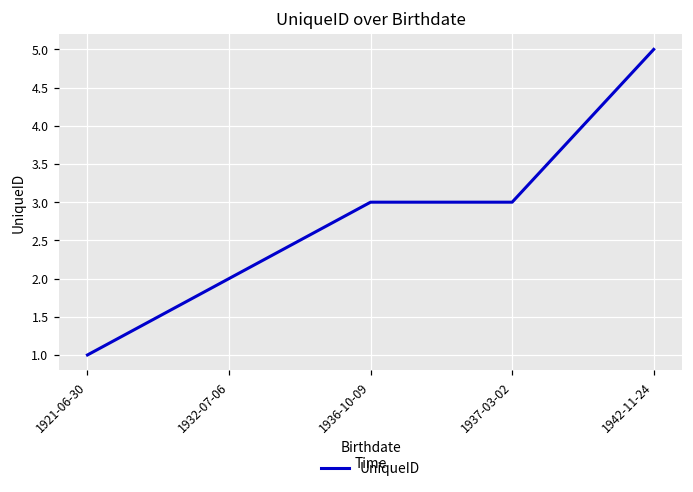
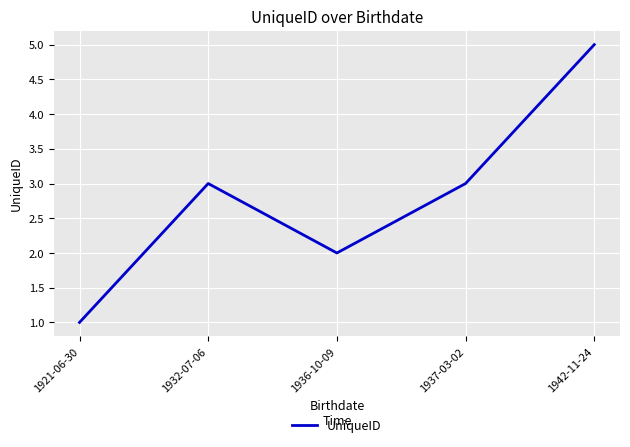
1932-07-06: 2 -> 3
1936-10-09: 3 -> 2
